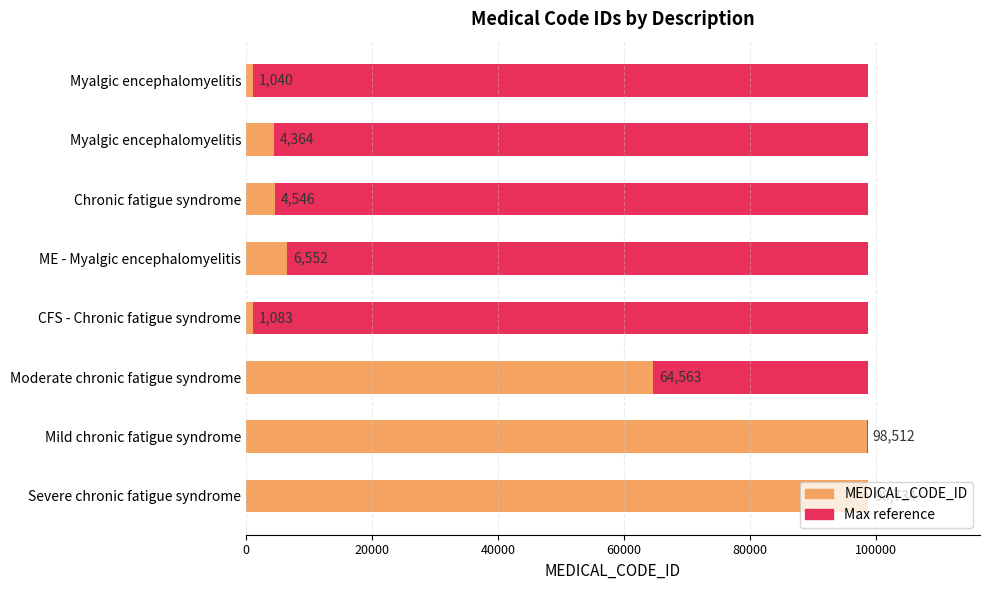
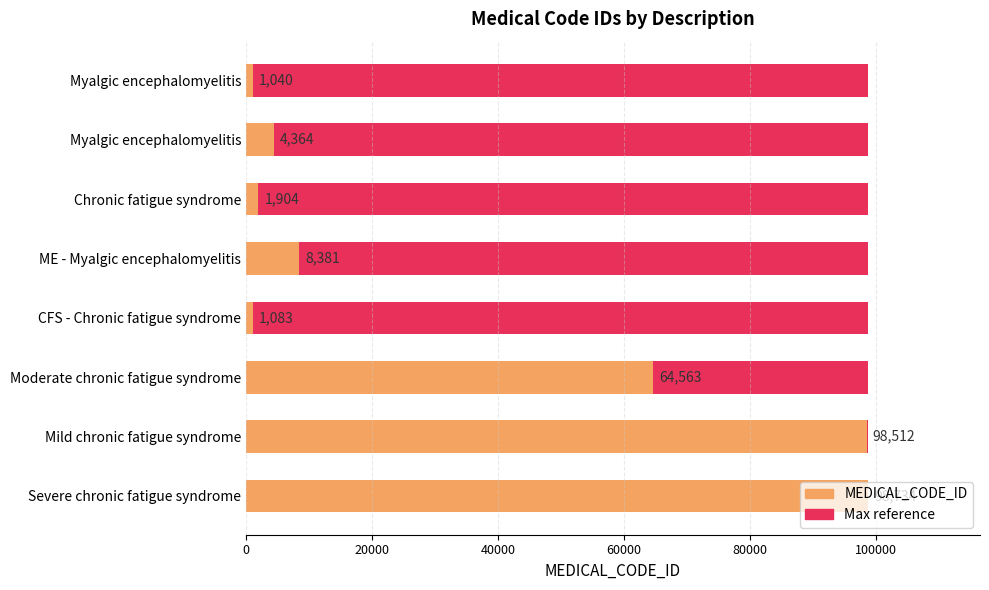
MEDICAL_CODE_ID, Chronic fatigue syndrome: 4,546 -> 1,904
MEDICAL_CODE_ID, ME - Myalgic encephalomyelitis: 6,552 -> 8,381
